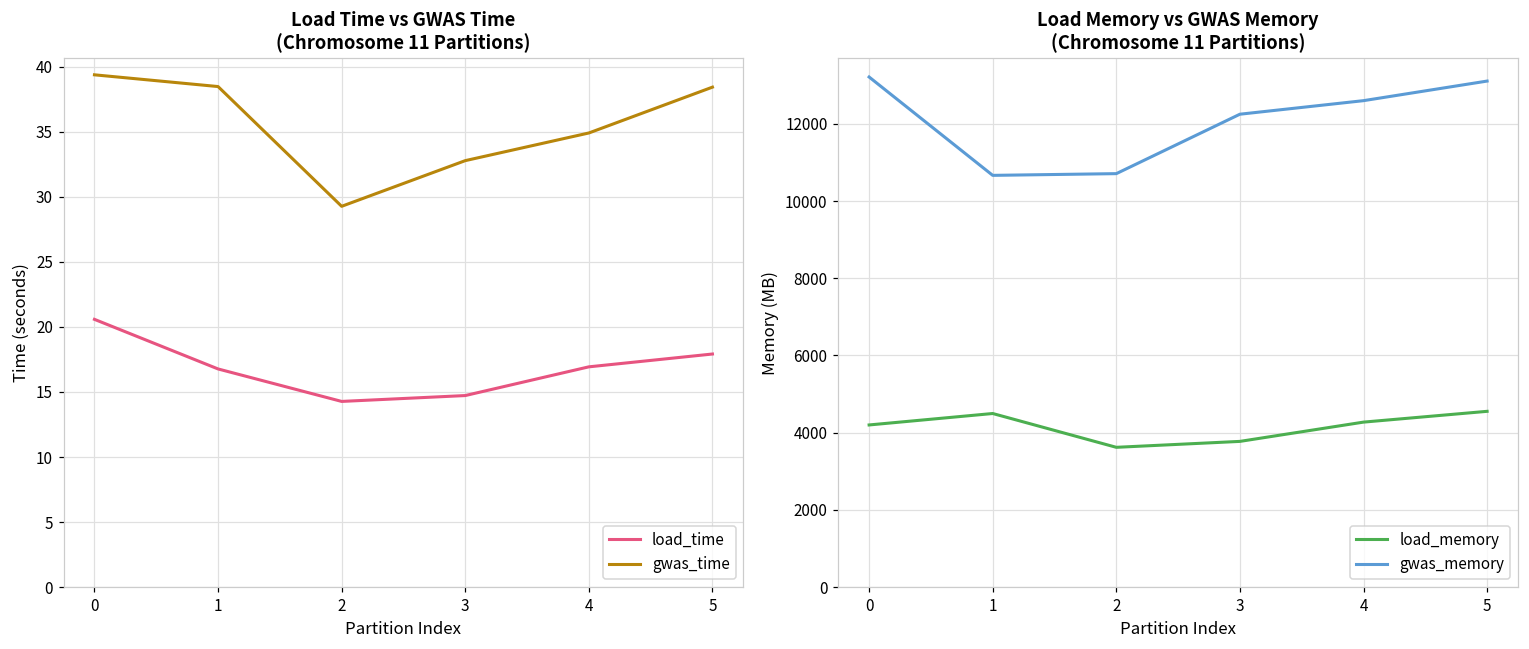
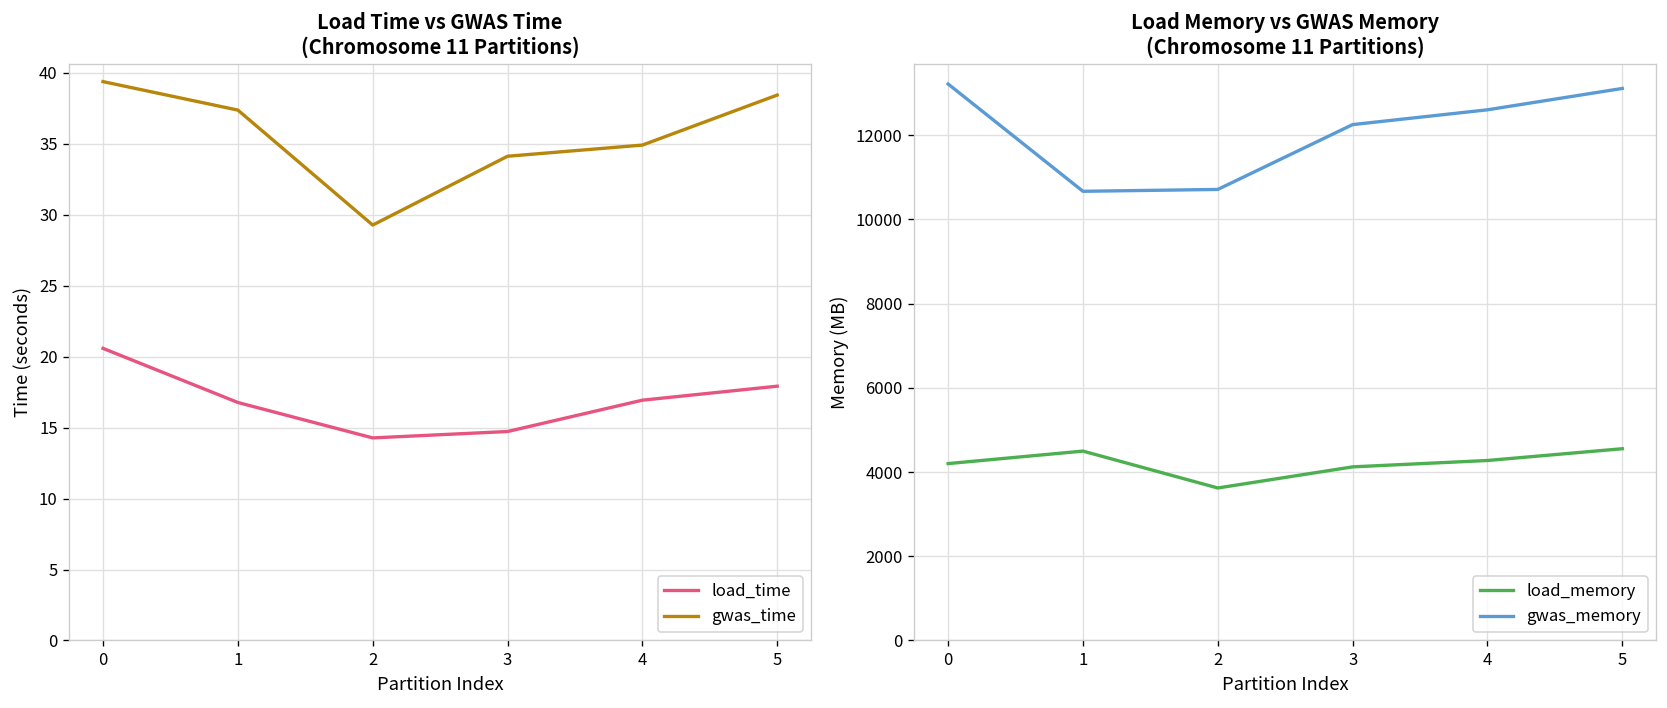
Load Time vs GWAS Time (Chromosome 11 Partitions), gwas_time, 1: 38.5 -> 37.4
Load Time vs GWAS Time (Chromosome 11 Partitions), gwas_time, 3: 32.8 -> 34.1
Load Memory vs GWAS Memory (Chromosome 11 Partitions), load_memory, 3: 3800 -> 4100
